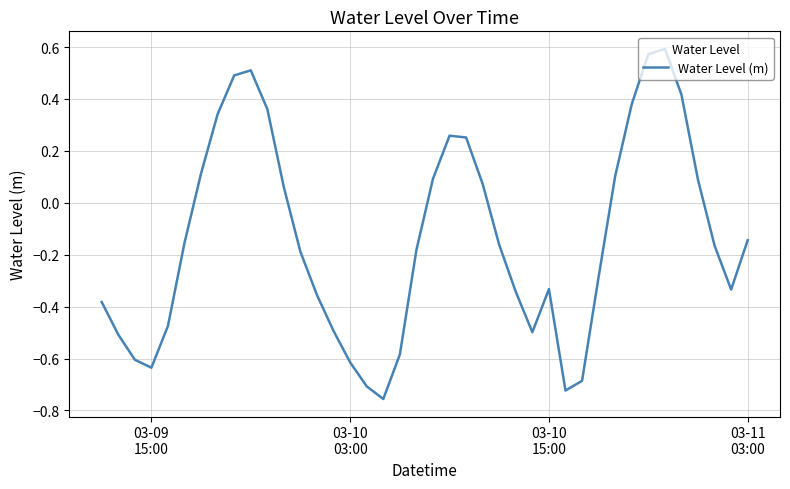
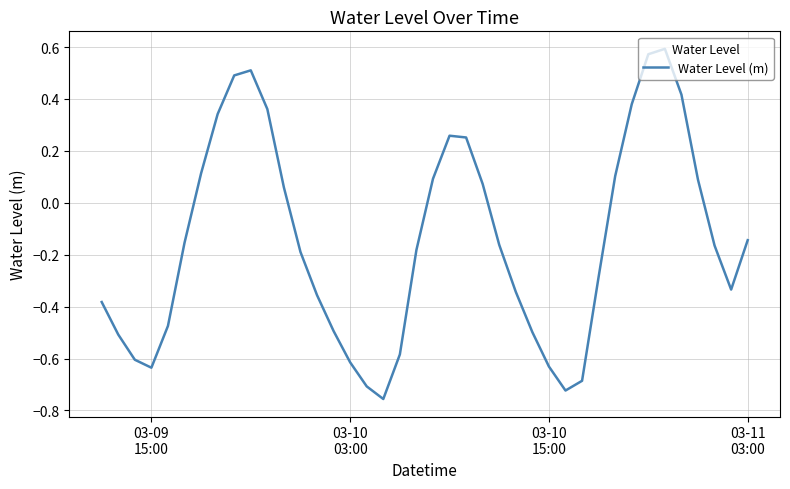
03-10 15:00: -0.33 -> -0.63
